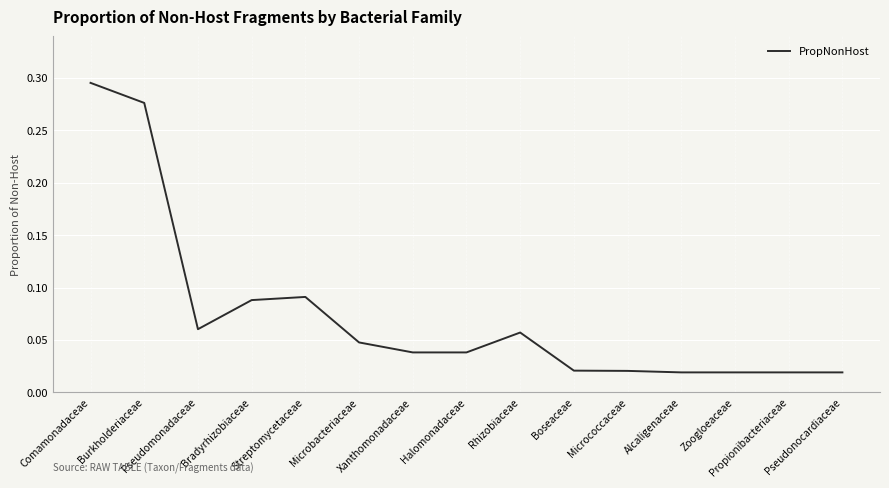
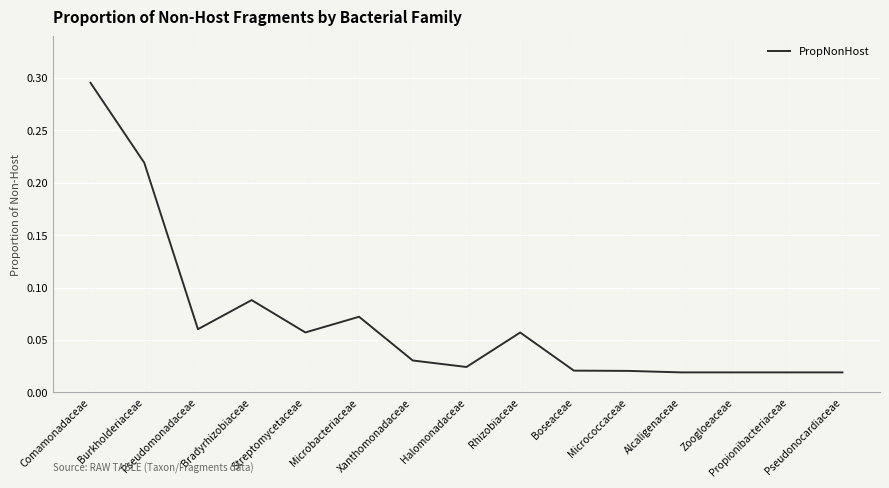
Burkholderiaceae: 0.276 -> 0.219
Streptomycetaceae: 0.091 -> 0.057
Microbacteriaceae: 0.048 -> 0.072
Xanthomonadaceae: 0.038 -> 0.030
Halomonadaceae: 0.038 -> 0.024
